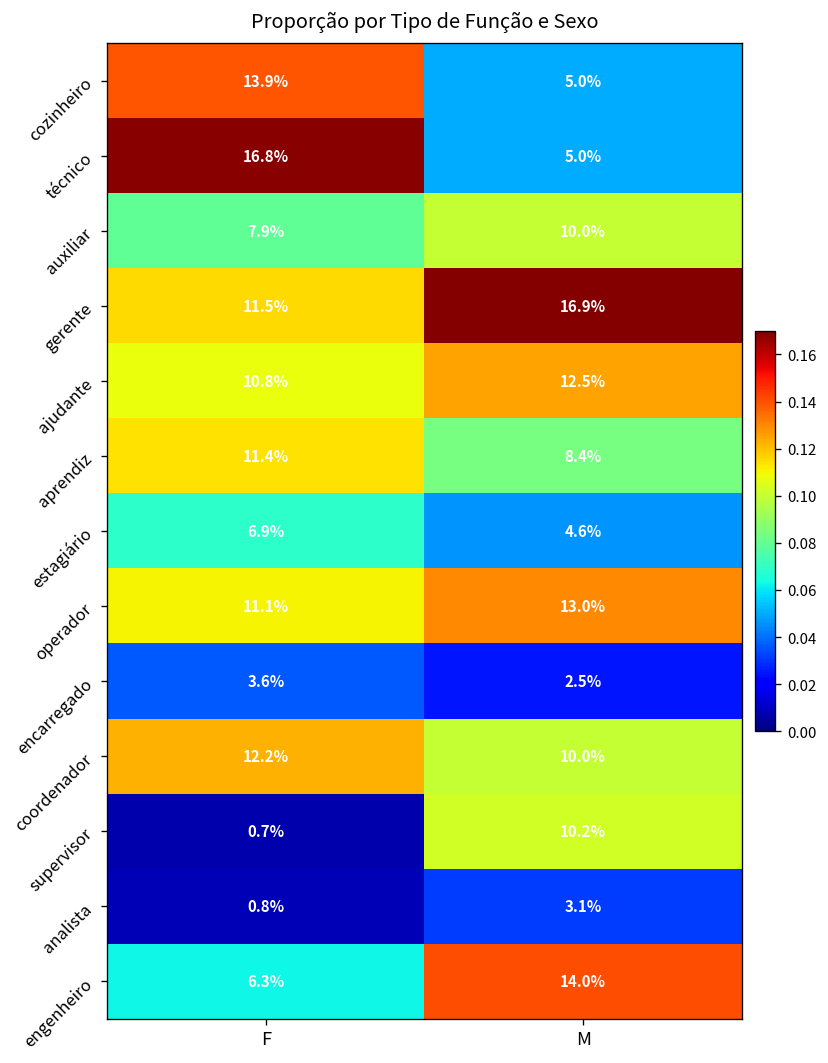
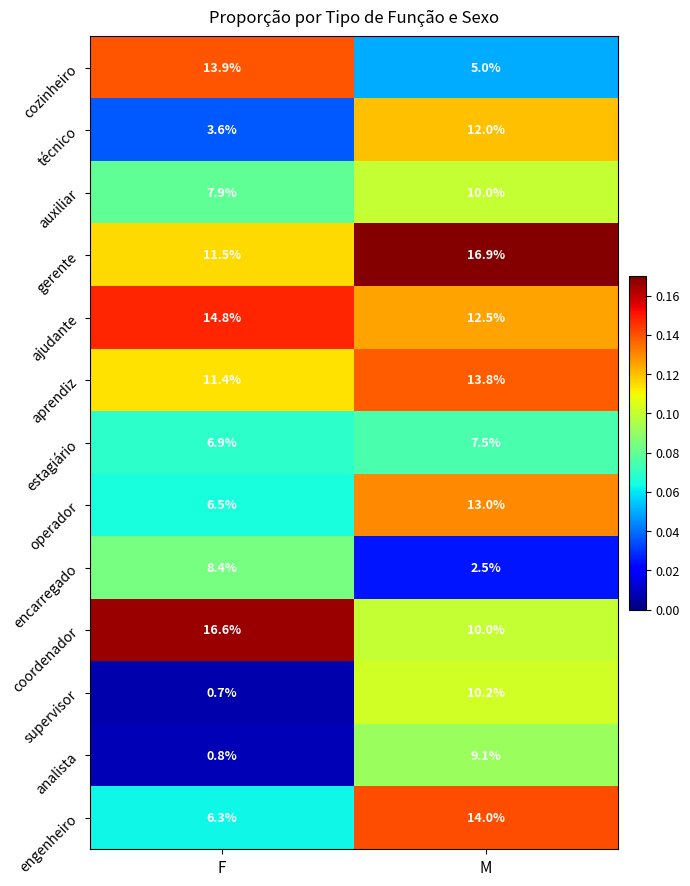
técnico, F: 16.8% -> 3.6%
técnico, M: 5.0% -> 12.0%
ajudante, F: 10.8% -> 14.8%
aprendiz, M: 8.4% -> 13.8%
estagiário, M: 4.6% -> 7.5%
operador, F: 11.1% -> 6.5%
encarregado, F: 3.6% -> 8.4%
coordenador, F: 12.2% -> 16.6%
analista, M: 3.1% -> 9.1%
